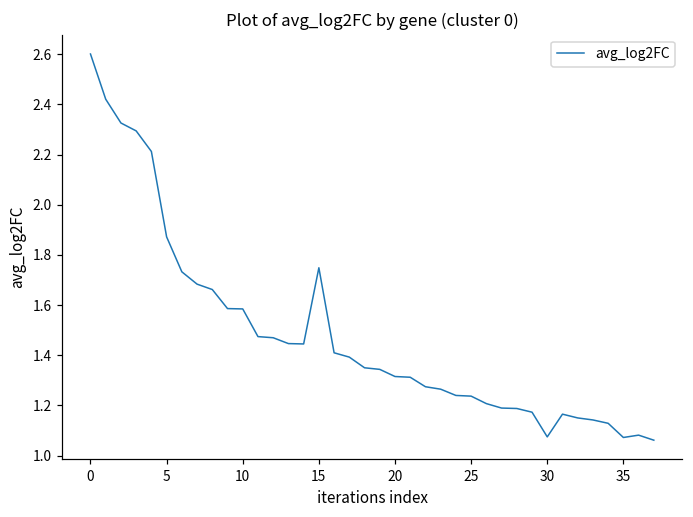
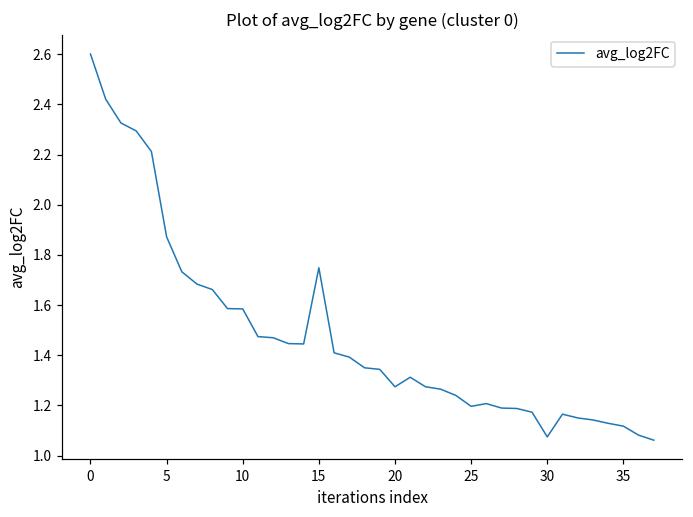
20: 1.32 -> 1.27
25: 1.24 -> 1.20
35: 1.07 -> 1.12
